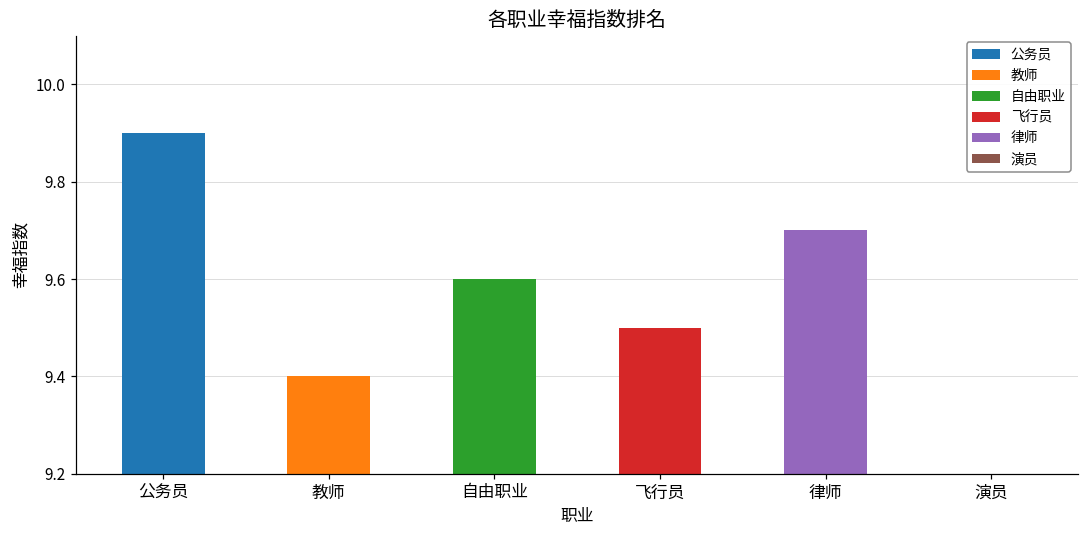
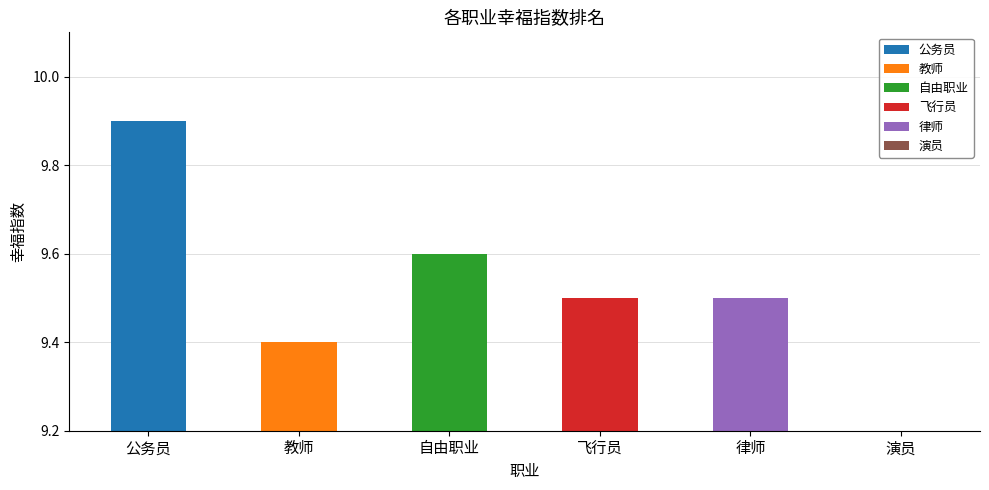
律师: 9.7 -> 9.5
